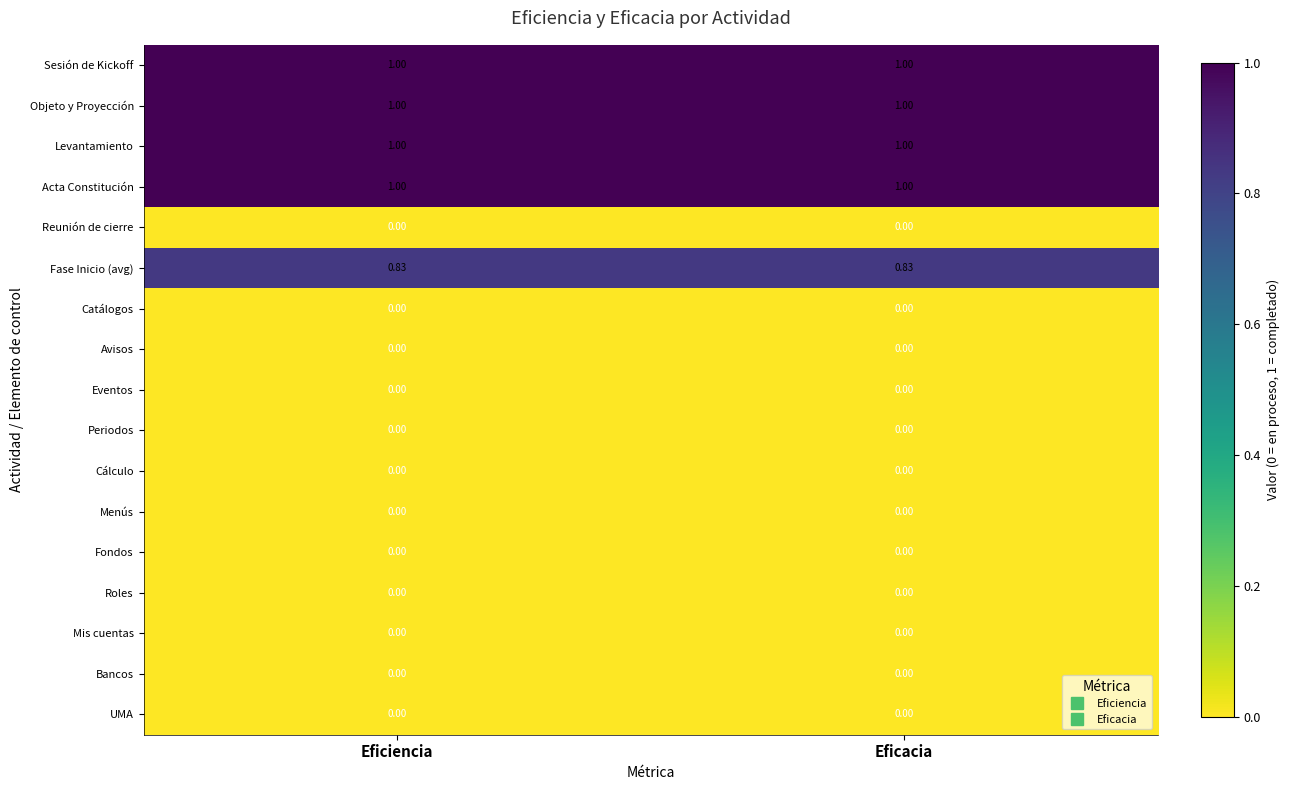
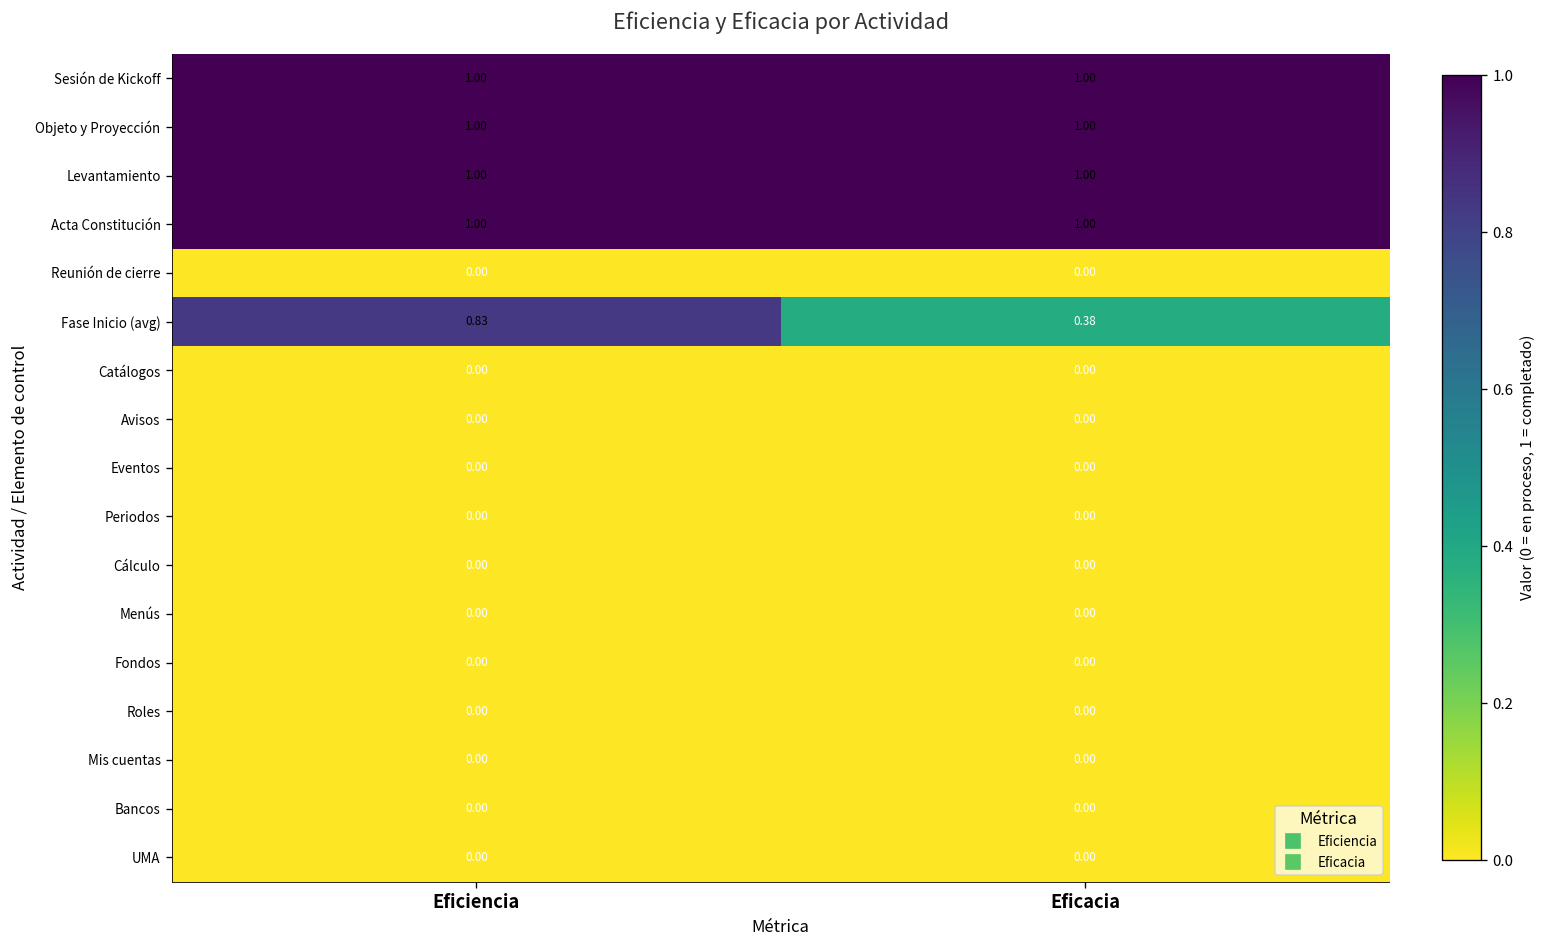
Fase Inicio (avg), Eficacia: 0.83 -> 0.38
